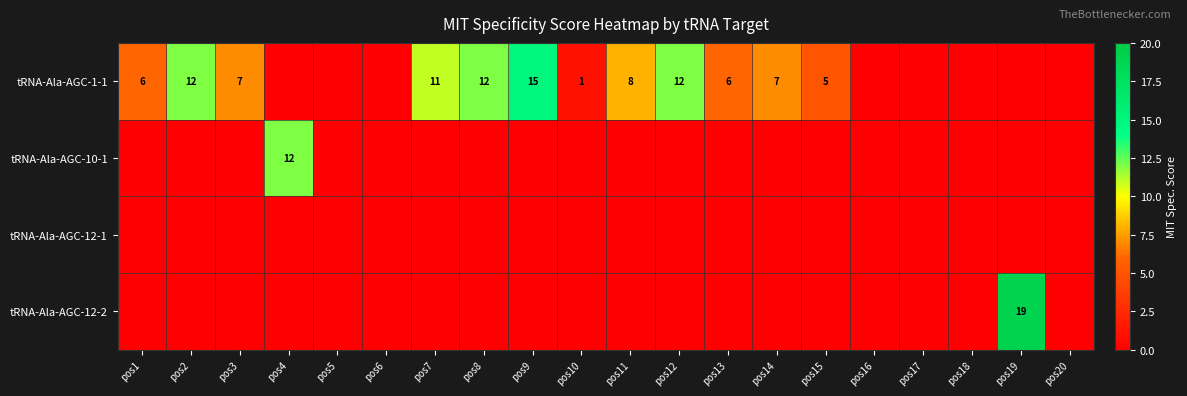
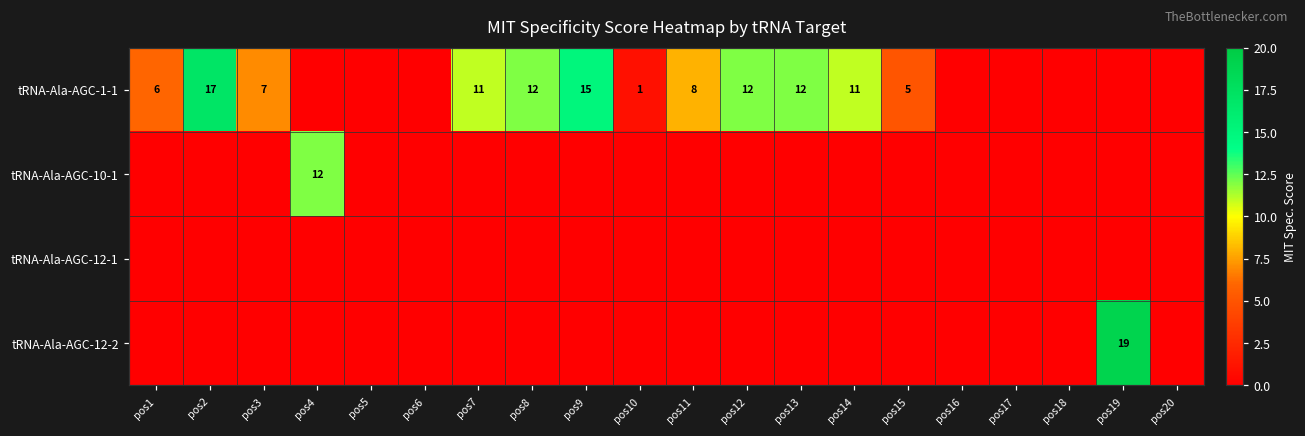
tRNA-Ala-AGC-1-1, pos2: 12 -> 17
tRNA-Ala-AGC-1-1, pos13: 6 -> 12
tRNA-Ala-AGC-1-1, pos14: 7 -> 11
